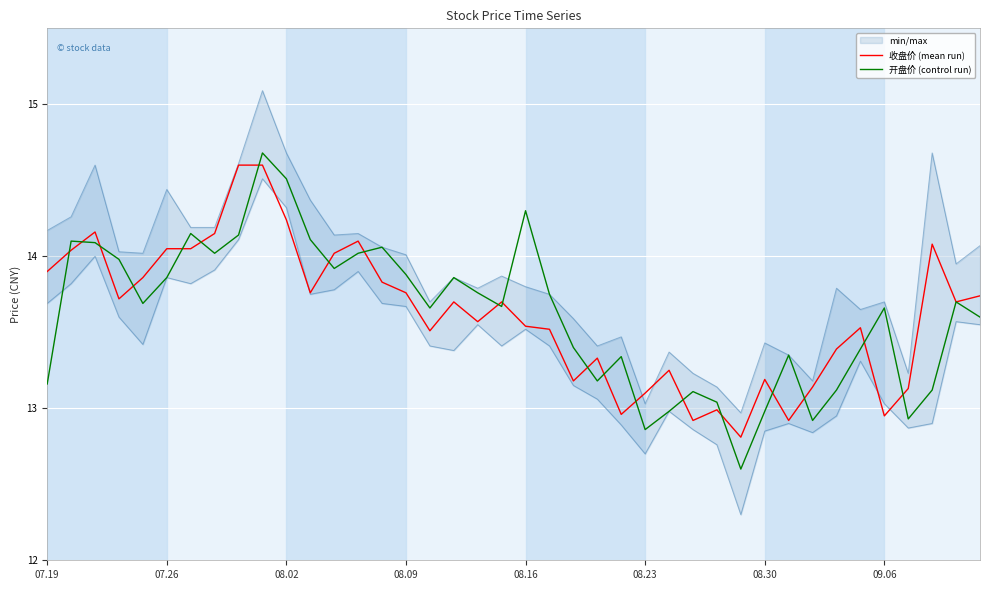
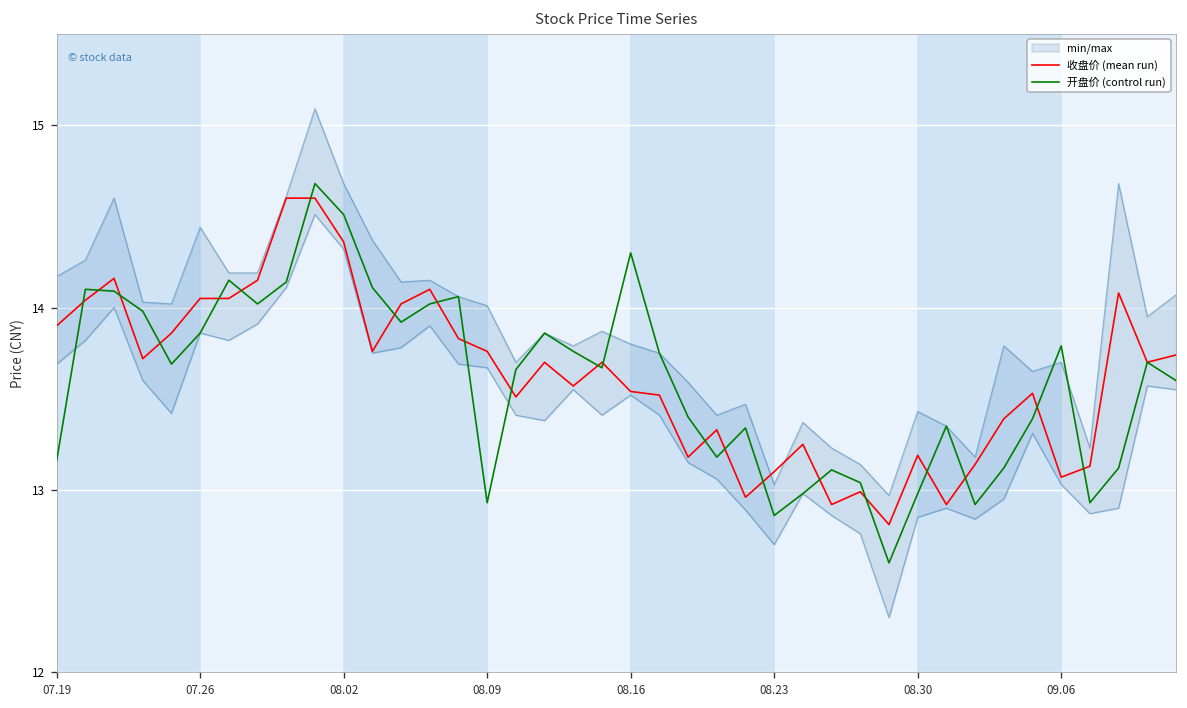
收盘价 (mean run), 08.02: 14.24 -> 14.36
开盘价 (control run), 08.09: 13.88 -> 12.93
收盘价 (mean run), 09.06: 12.95 -> 13.07
开盘价 (control run), 09.06: 13.66 -> 13.79
